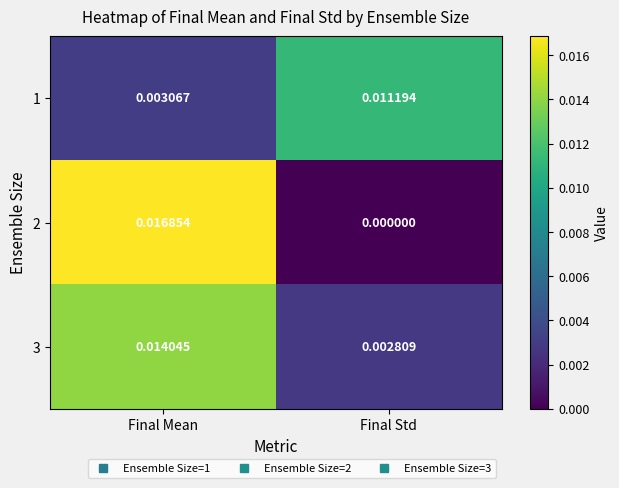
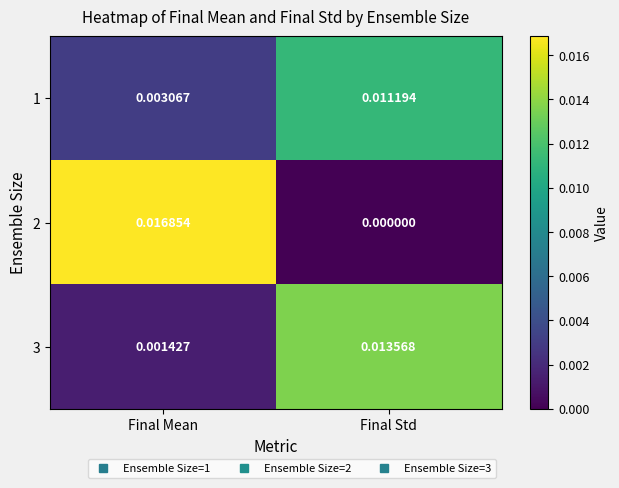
3, Final Mean: 0.014045 -> 0.001427
3, Final Std: 0.002809 -> 0.013568
